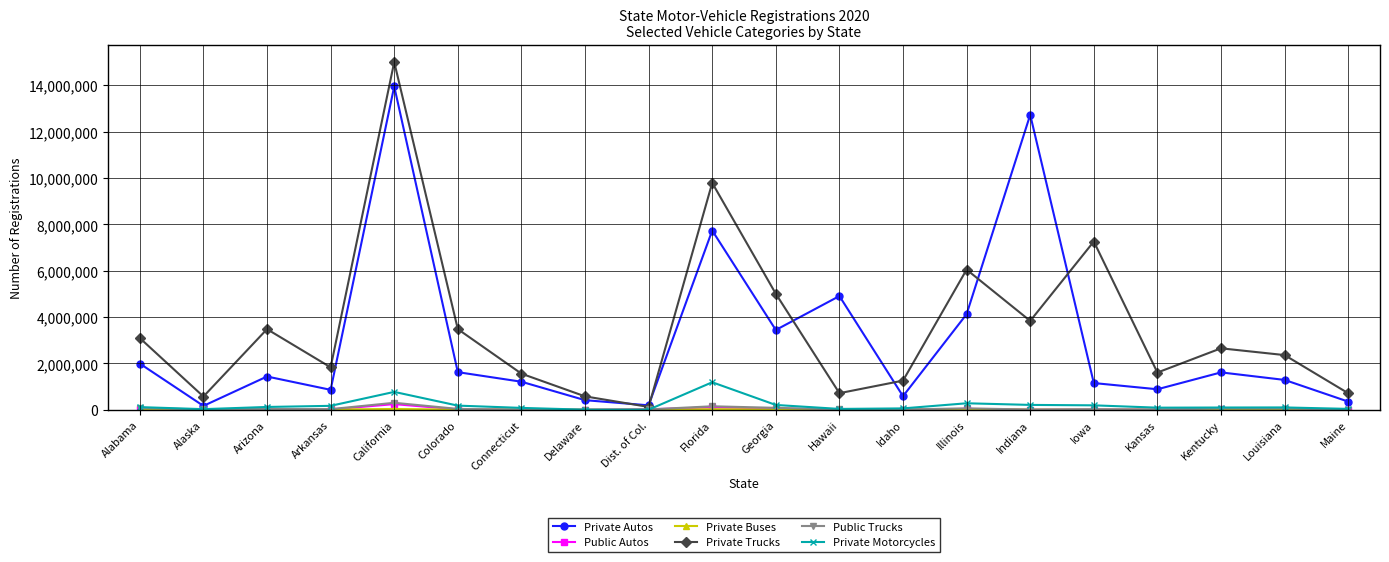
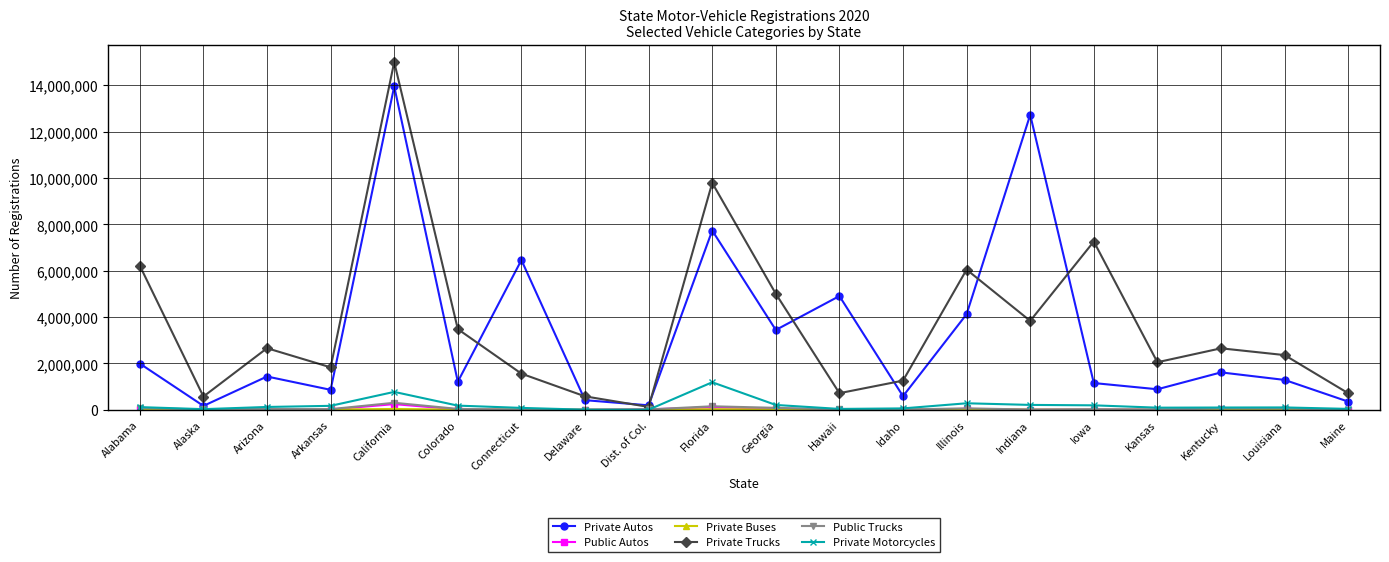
Private Trucks, Alabama: 3,100,000 -> 6,200,000
Private Trucks, Arizona: 3,500,000 -> 2,700,000
Private Autos, Colorado: 1,600,000 -> 1,200,000
Private Autos, Connecticut: 1,200,000 -> 6,500,000
Private Trucks, Kansas: 1,600,000 -> 2,100,000
